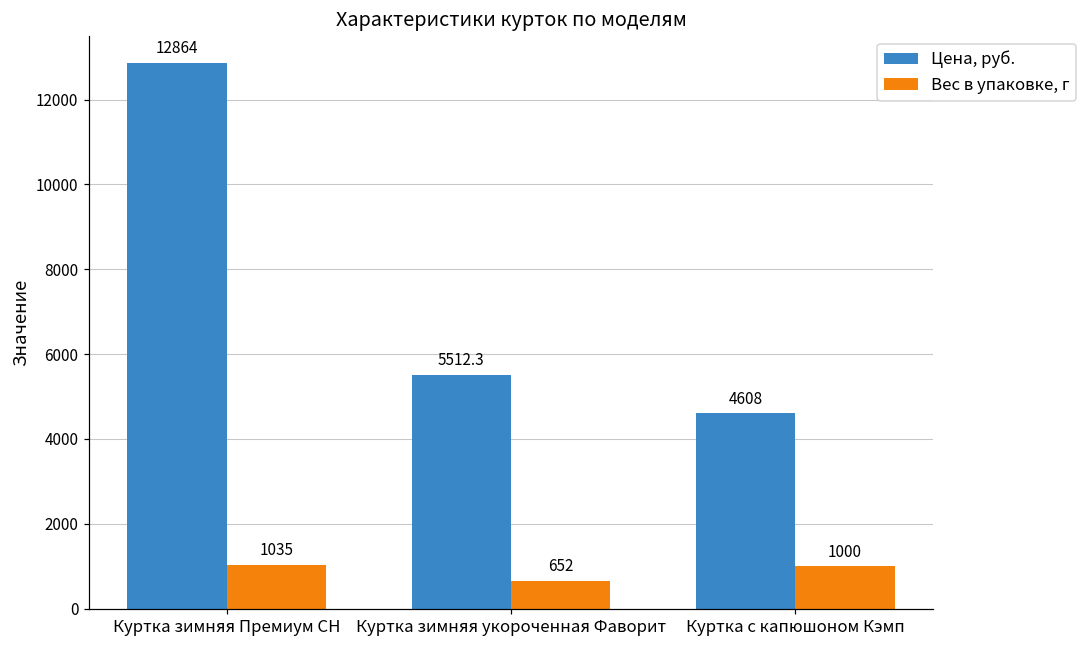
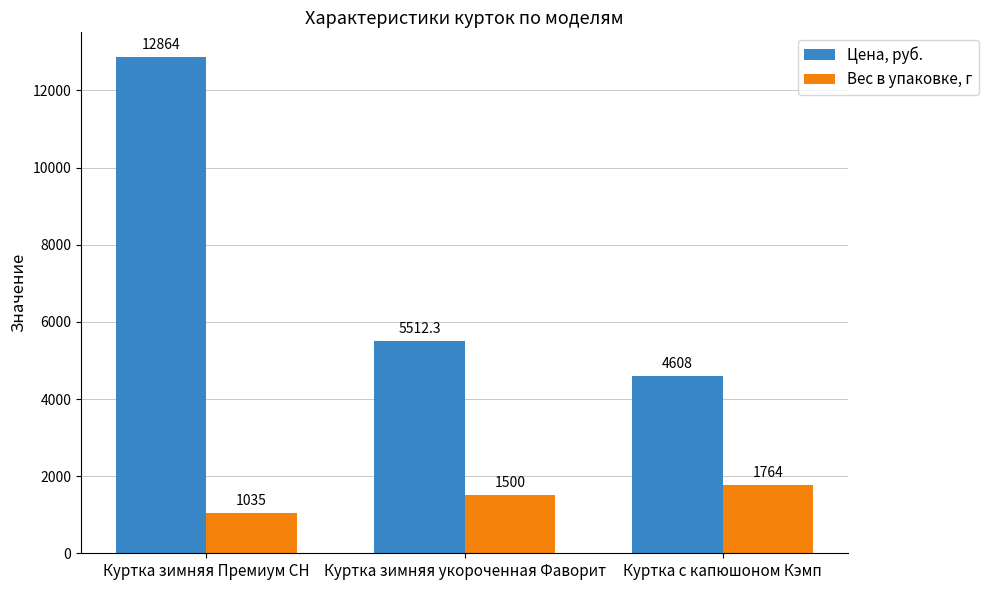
Вес в упаковке, г, Куртка зимняя укороченная Фаворит: 652 -> 1500
Вес в упаковке, г, Куртка с капюшоном Кэмп: 1000 -> 1764
